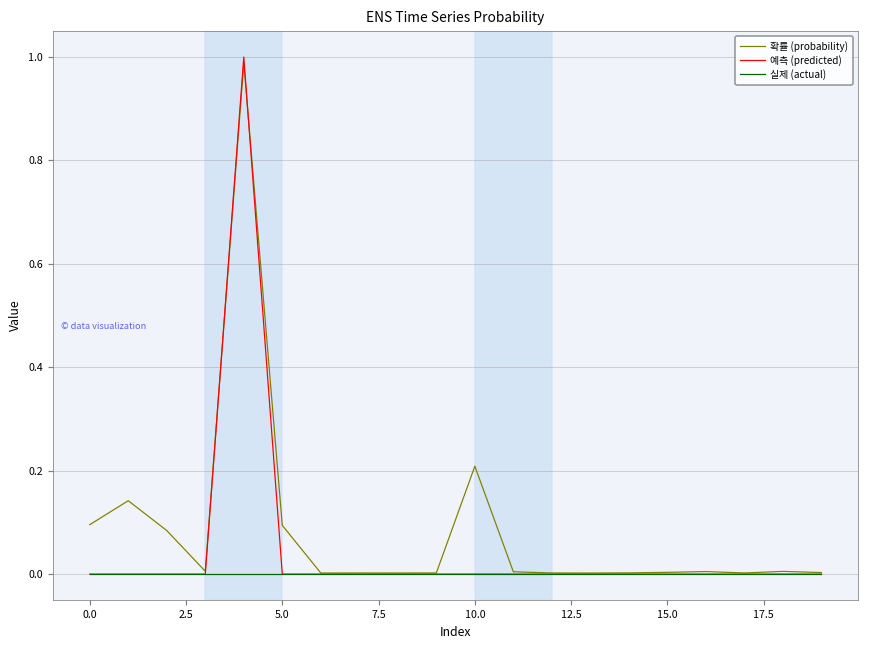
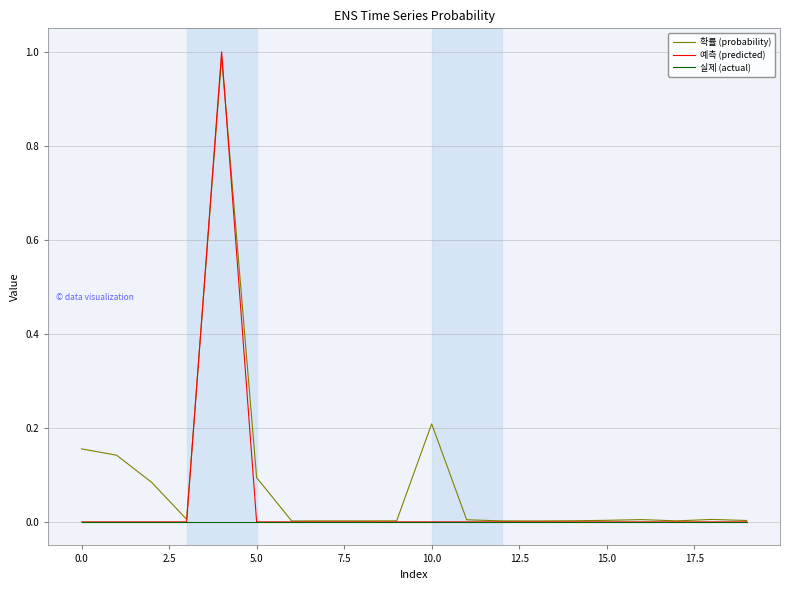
확률 (probability), 0.0: 0.10 -> 0.16
